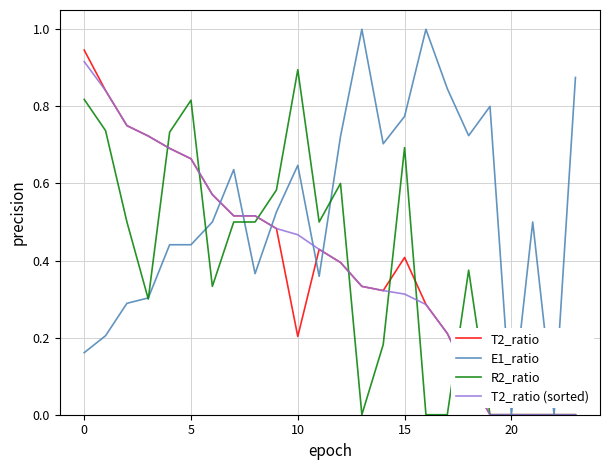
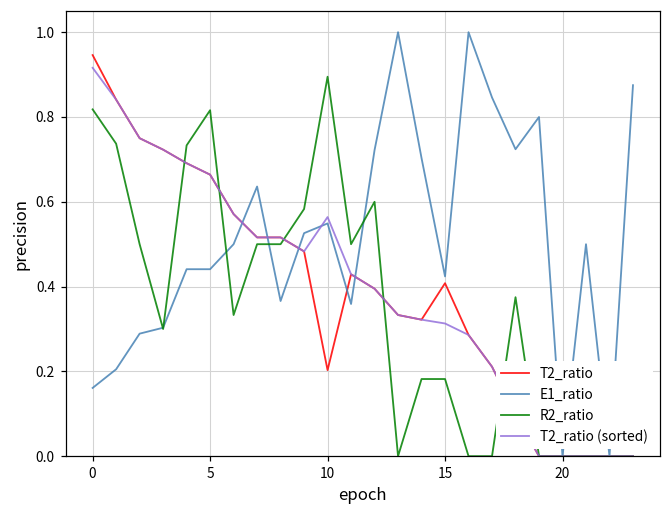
E1_ratio, 10: 0.65 -> 0.55
T2_ratio (sorted), 10: 0.47 -> 0.56
E1_ratio, 15: 0.77 -> 0.42
R2_ratio, 15: 0.69 -> 0.18
